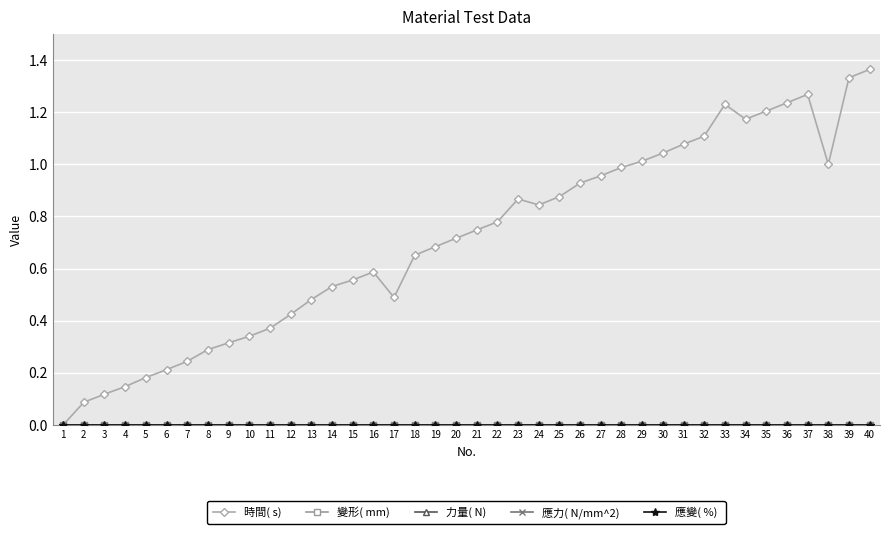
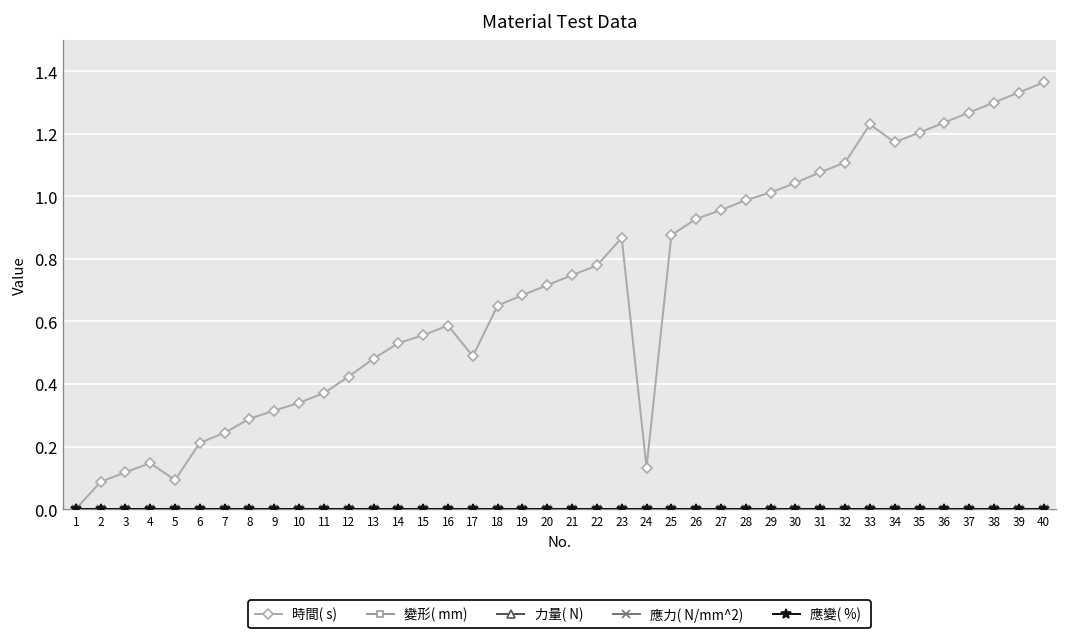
時間( s), 5: 0.18 -> 0.09
時間( s), 24: 0.84 -> 0.13
時間( s), 38: 1.0 -> 1.3
